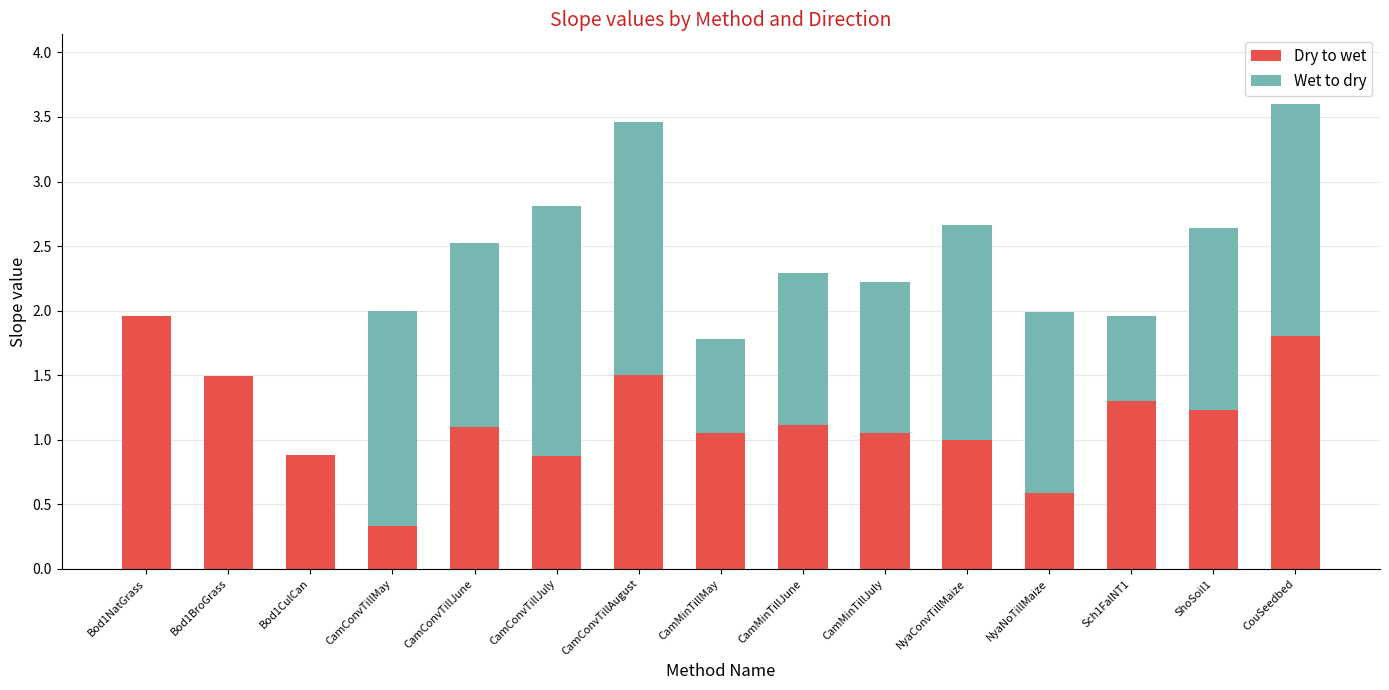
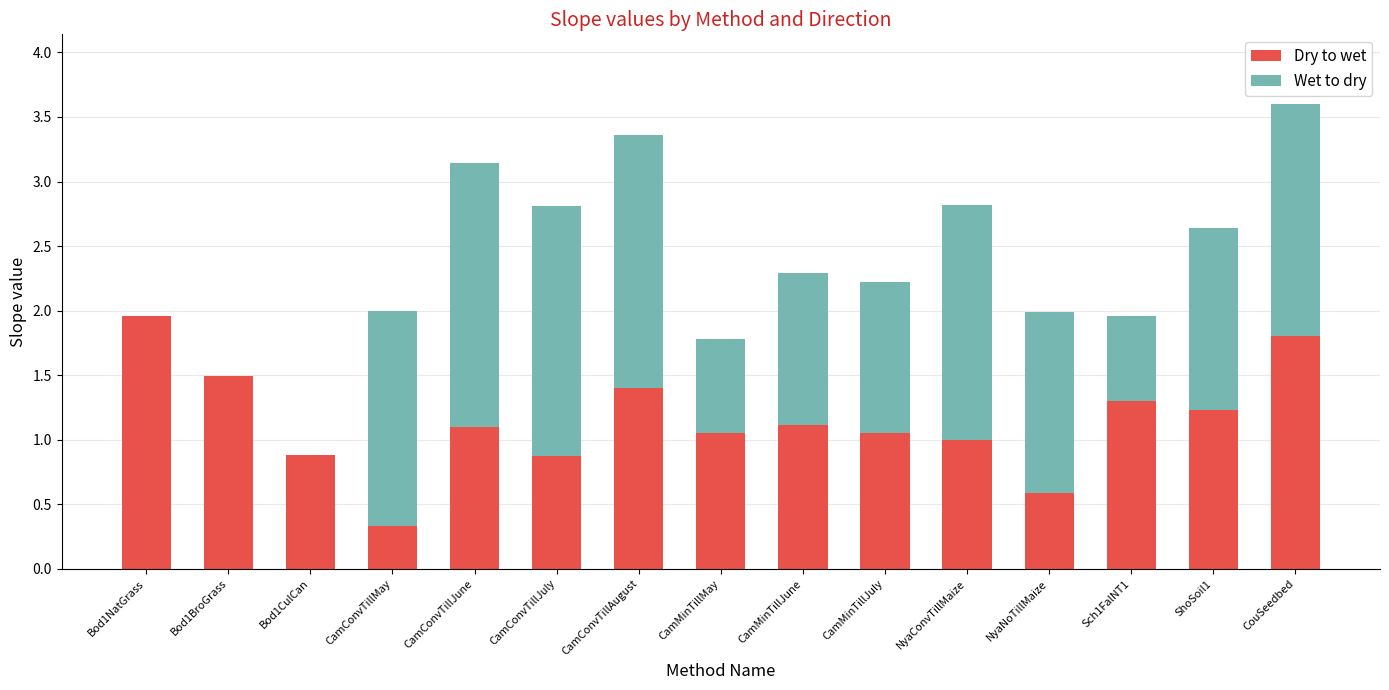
Wet to dry, CamConvTillJune: 1.42 -> 2.04
Dry to wet, CamConvTillAugust: 1.5 -> 1.4
Wet to dry, NyaConvTillMaize: 1.66 -> 1.82
